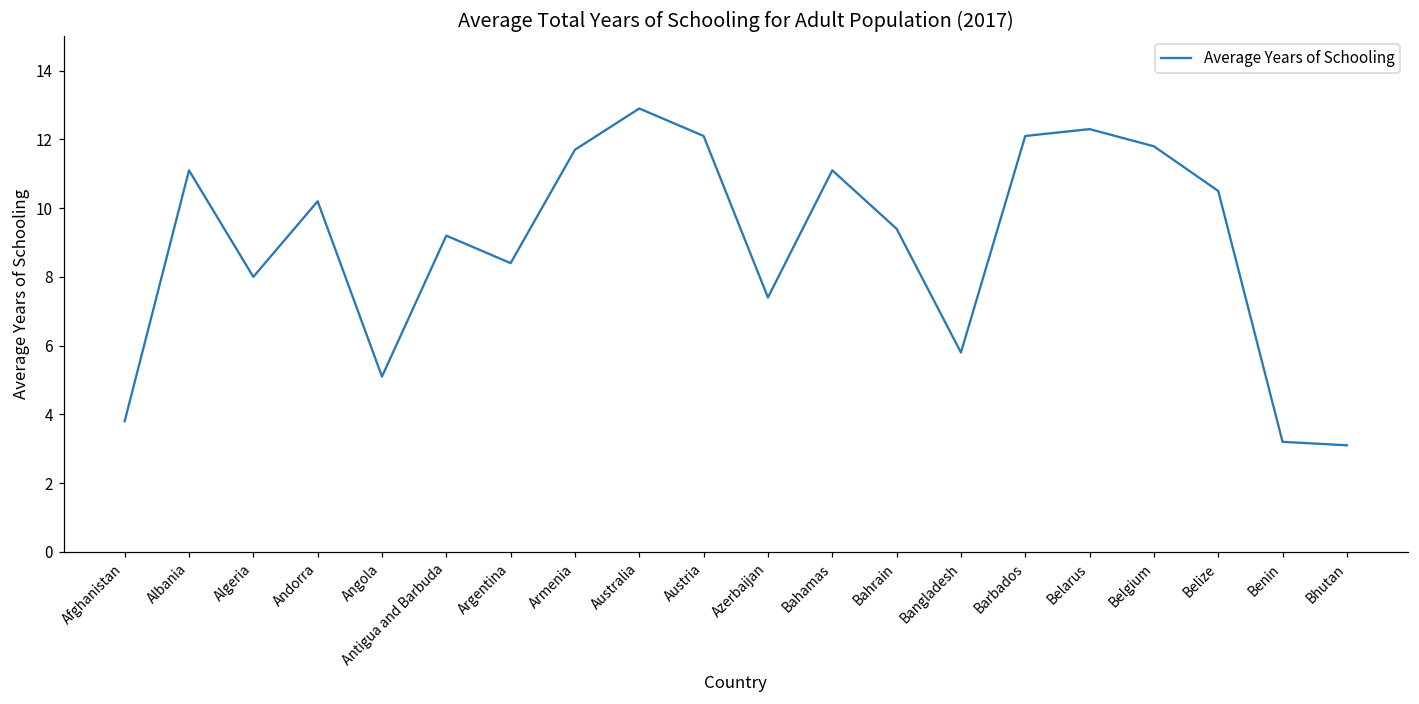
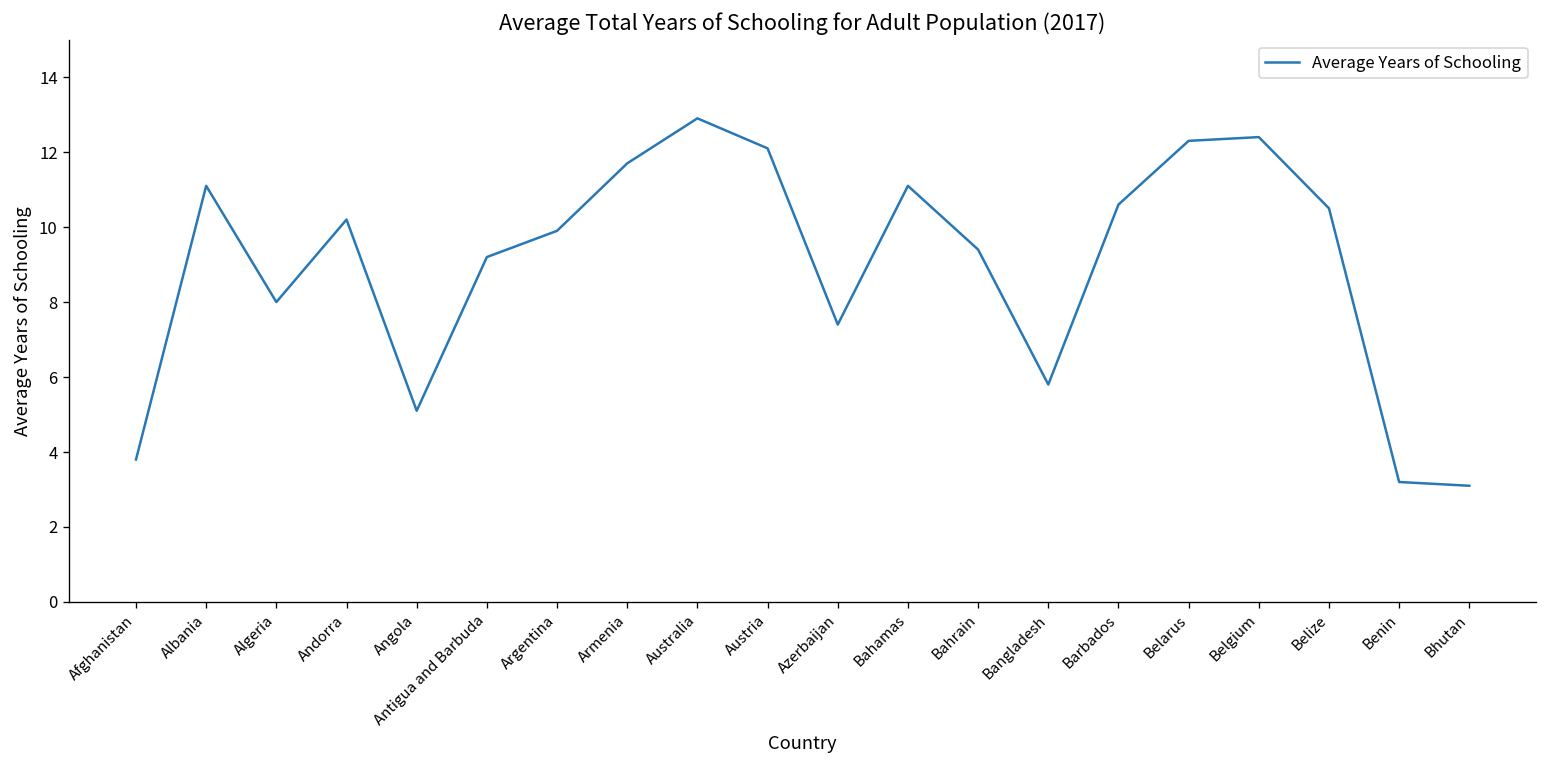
Argentina: 8.4 -> 9.9
Barbados: 12.1 -> 10.6
Belgium: 11.8 -> 12.4
